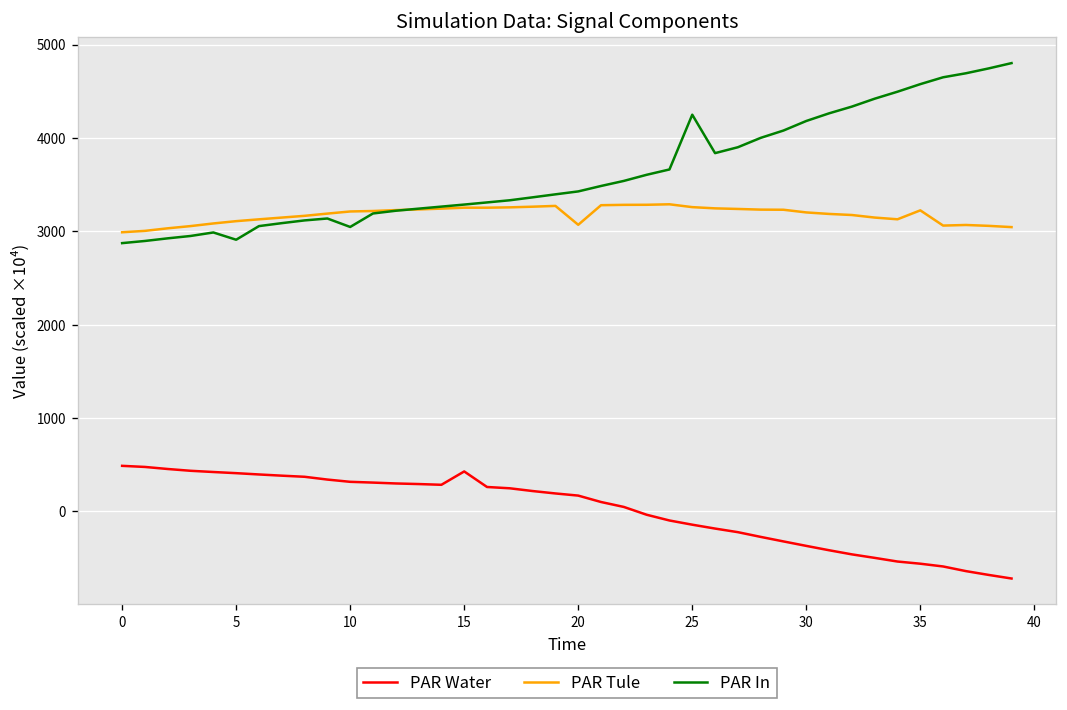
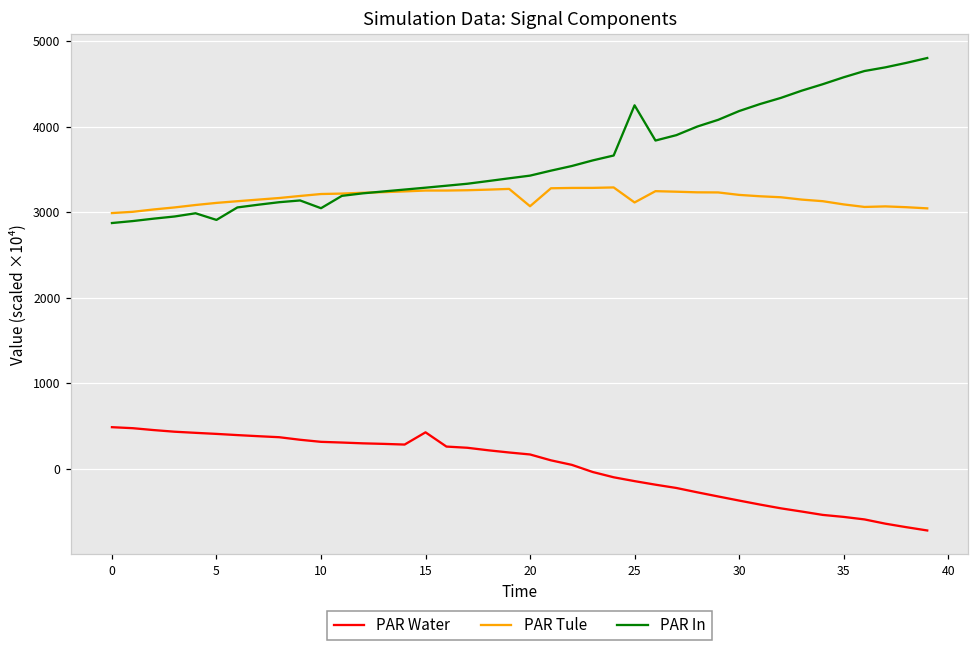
PAR Tule, 25: 3300 -> 3100
PAR Tule, 35: 3200 -> 3100
